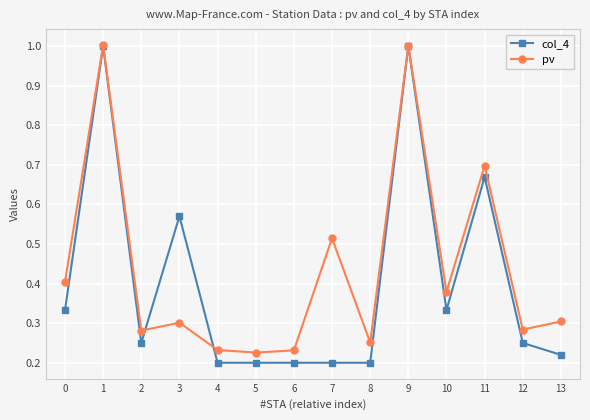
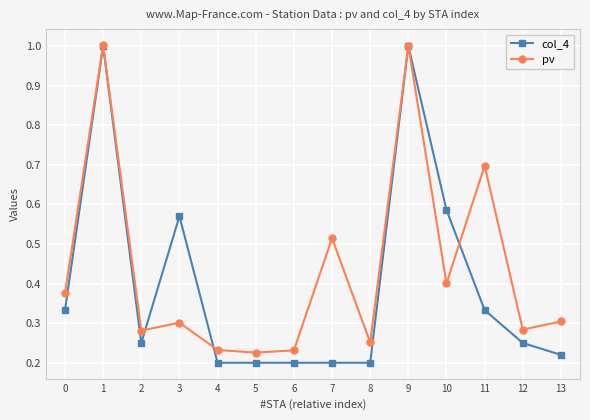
pv, 0: 0.40 -> 0.38
col_4, 10: 0.33 -> 0.59
pv, 10: 0.38 -> 0.40
col_4, 11: 0.67 -> 0.33
